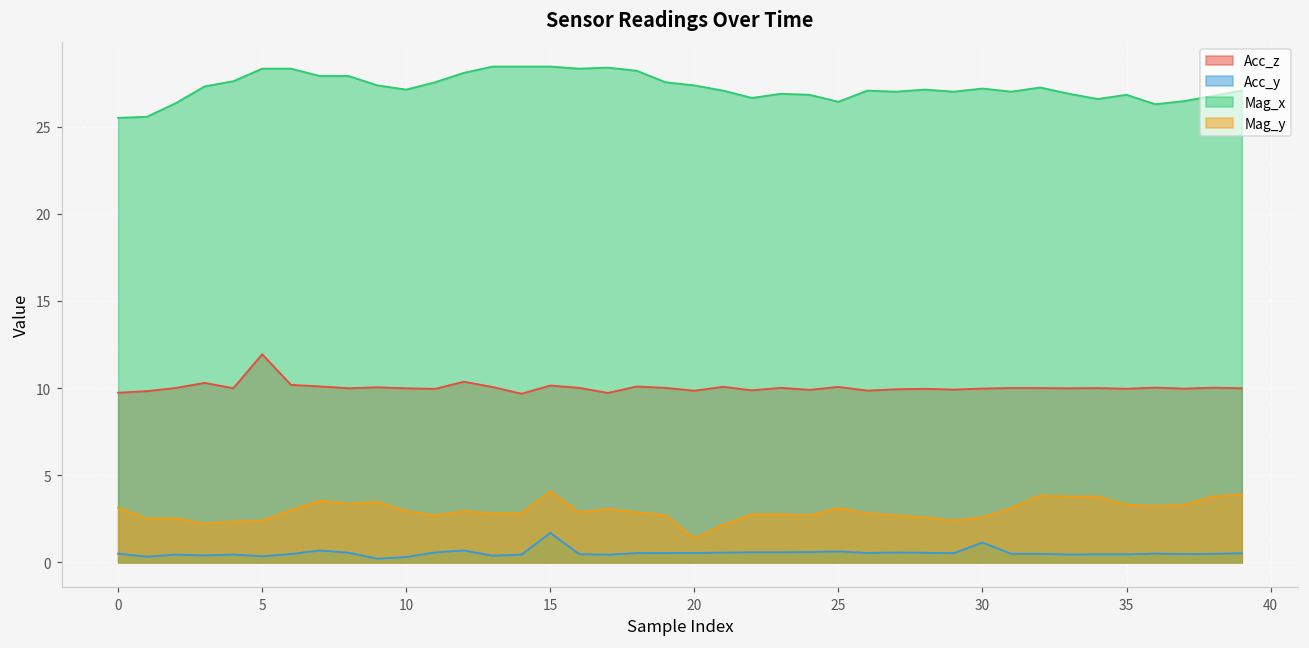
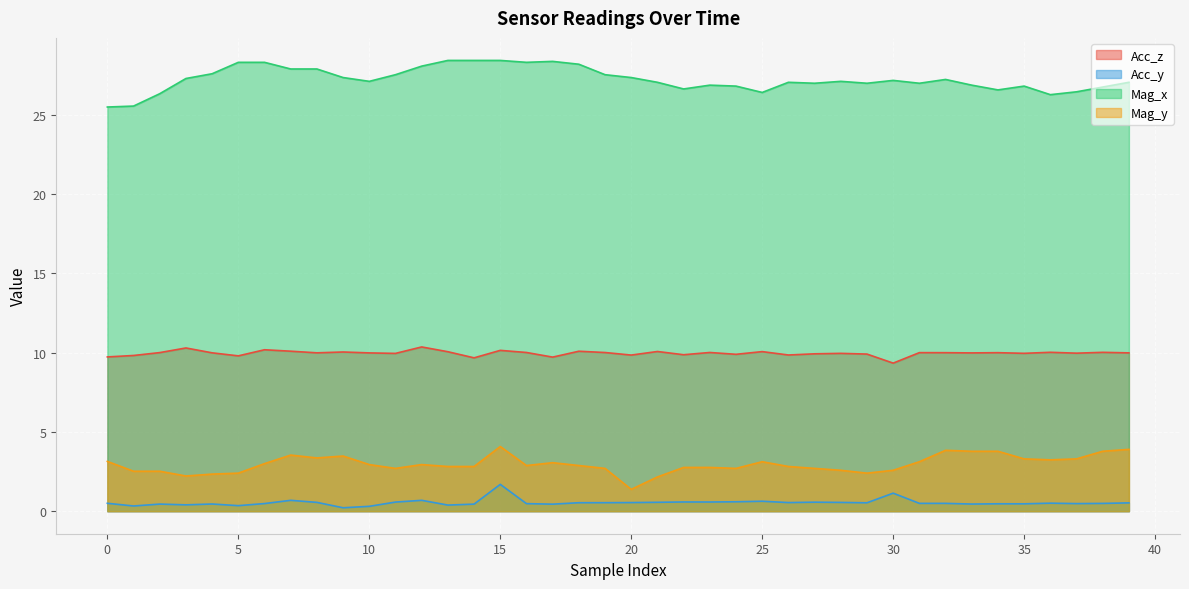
Acc_z, 5: 11.9 -> 9.8
Acc_z, 30: 10.0 -> 9.3
